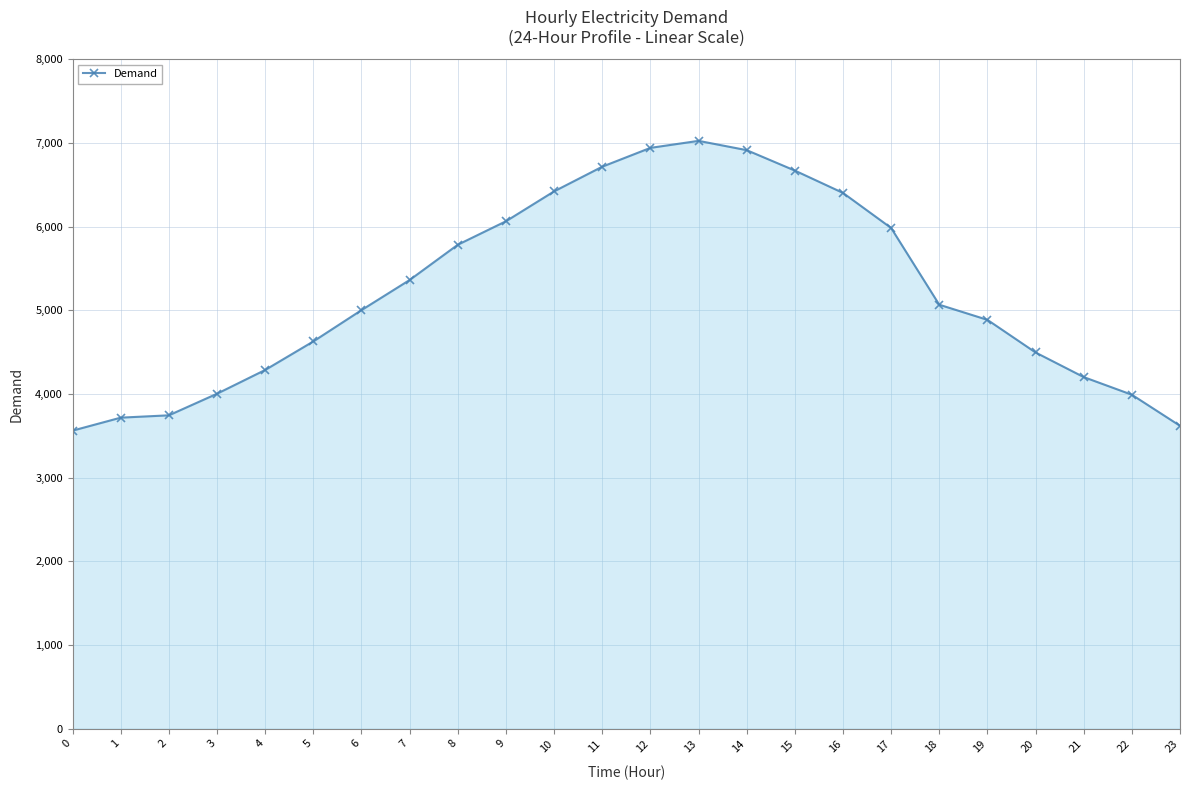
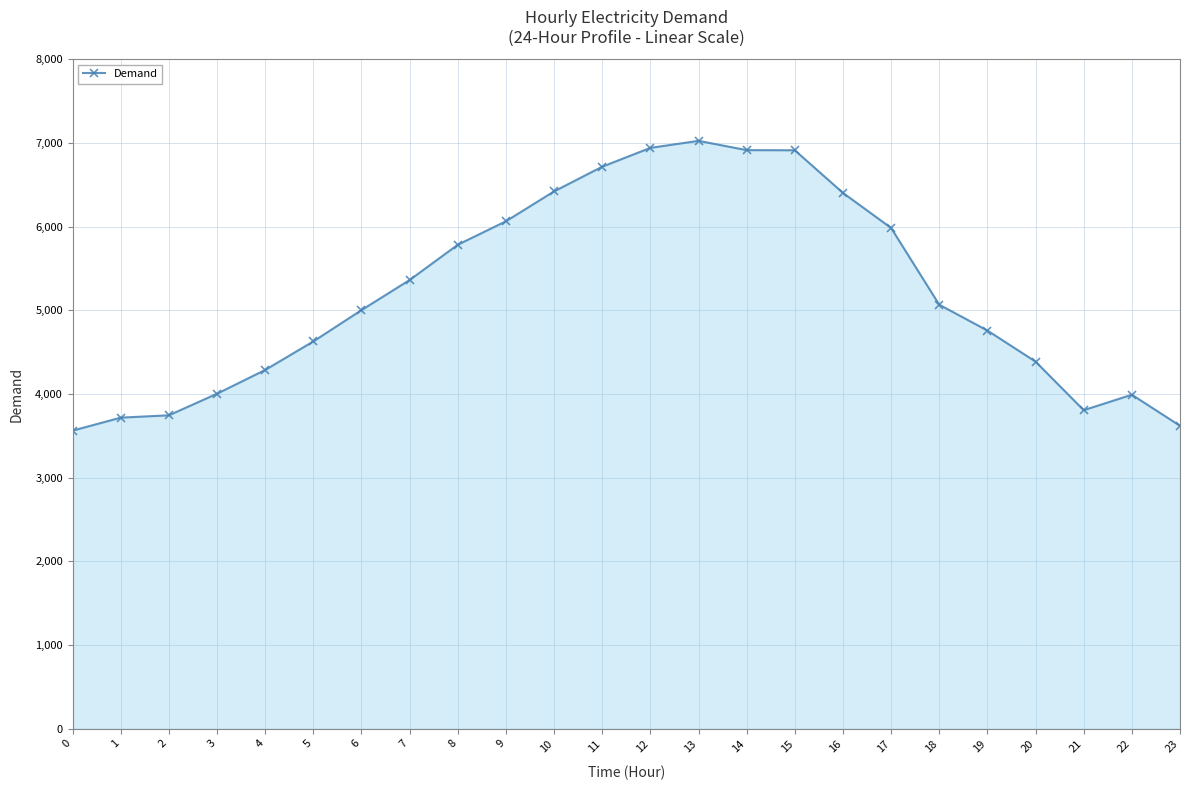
15: 6,700 -> 6,900
19: 4,900 -> 4,800
20: 4,500 -> 4,400
21: 4,200 -> 3,800
